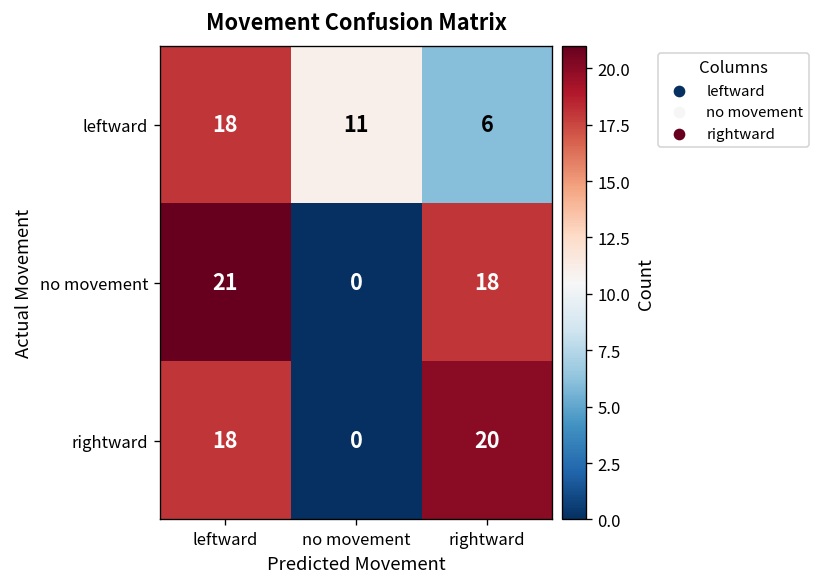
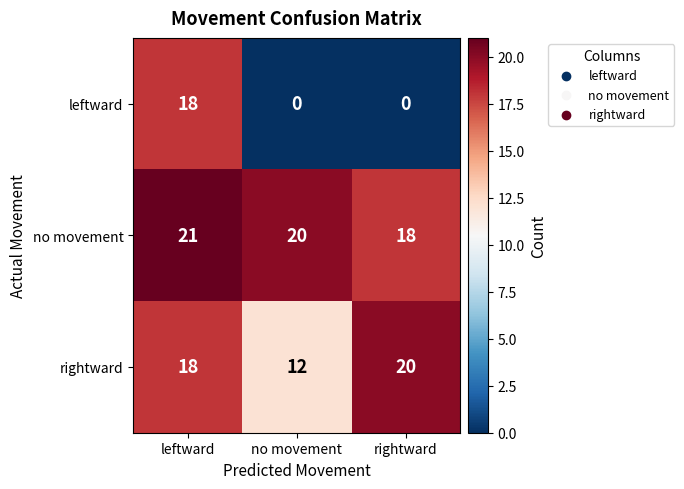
leftward, no movement: 11 -> 0
leftward, rightward: 6 -> 0
no movement, no movement: 0 -> 20
rightward, no movement: 0 -> 12
